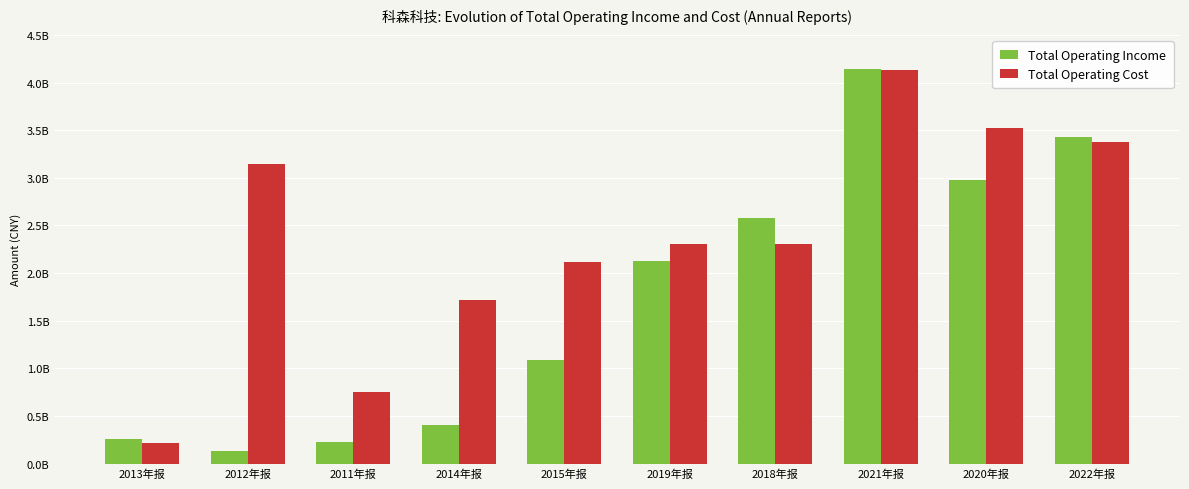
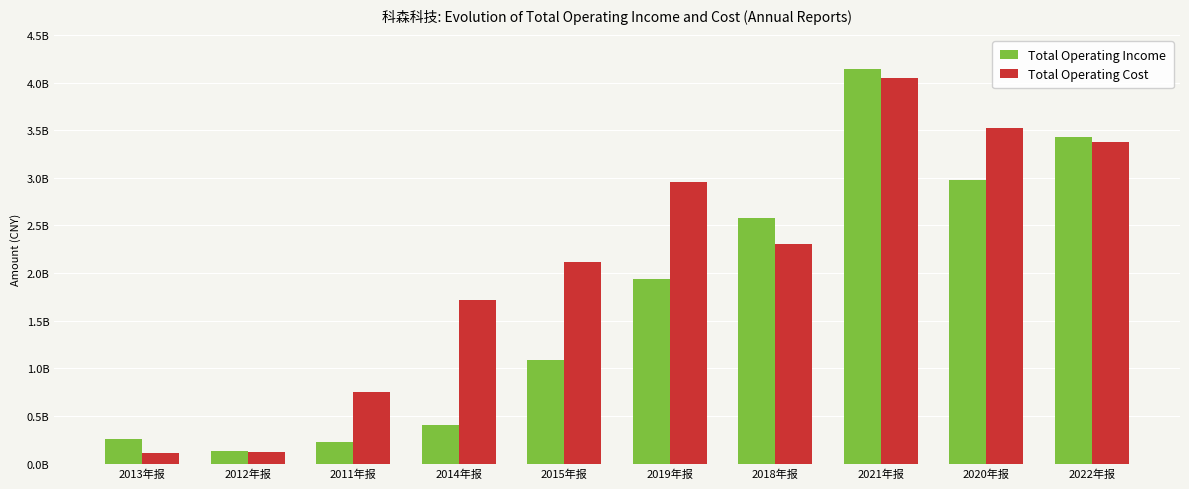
Total Operating Cost, 2013年报: 200000000 -> 100000000
Total Operating Cost, 2012年报: 3100000000 -> 100000000
Total Operating Income, 2019年报: 2100000000 -> 1900000000
Total Operating Cost, 2019年报: 2300000000 -> 3000000000
Total Operating Cost, 2021年报: 4100000000 -> 4000000000
